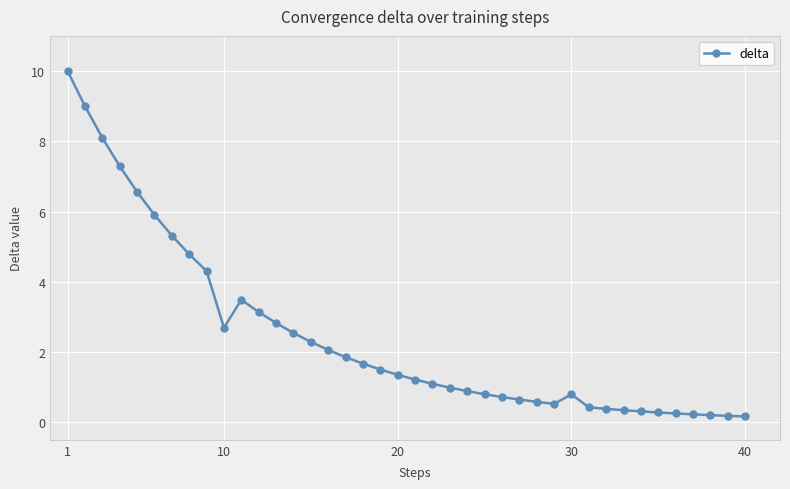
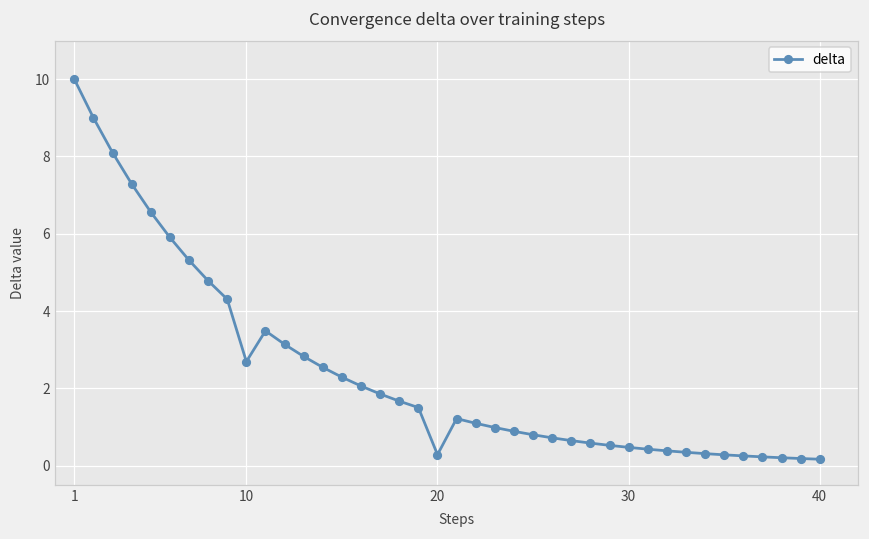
20: 1.4 -> 0.3
30: 0.8 -> 0.5
